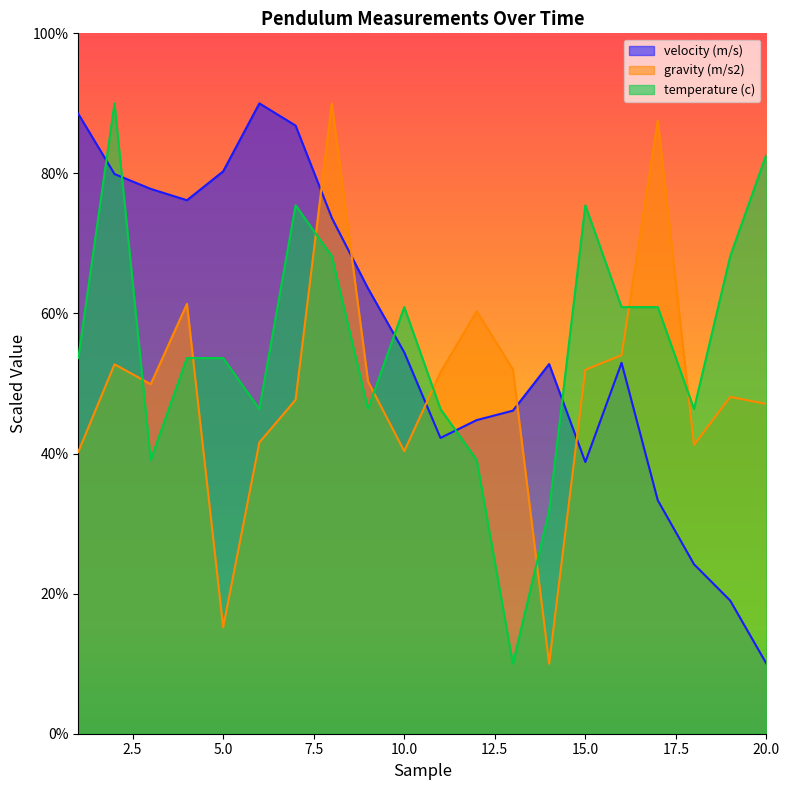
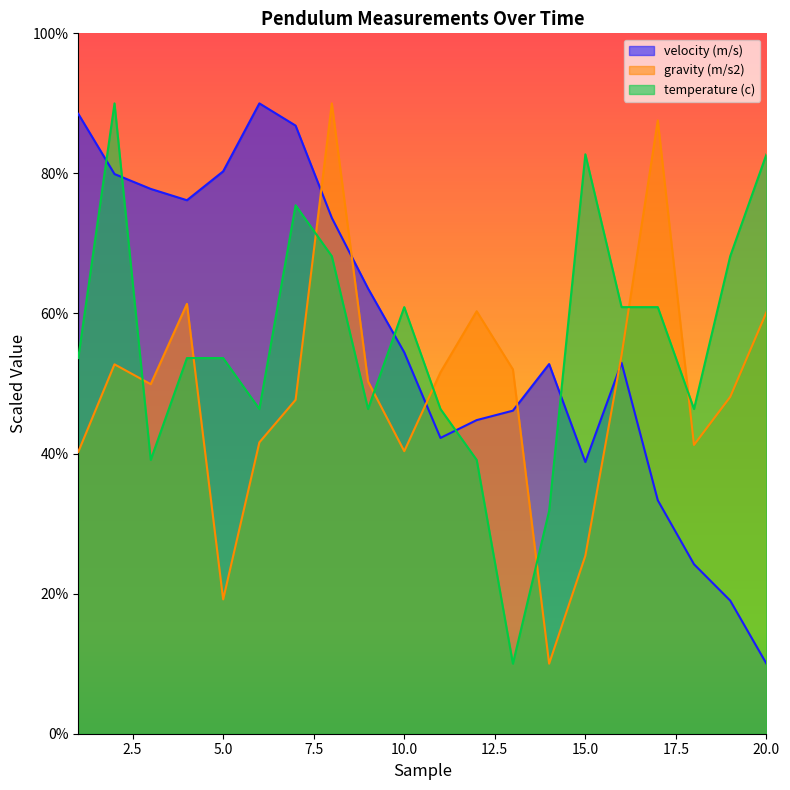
gravity (m/s2), 5.0: 15% -> 19%
gravity (m/s2), 15.0: 52% -> 25%
temperature (c), 15.0: 75% -> 83%
gravity (m/s2), 20.0: 47% -> 60%
